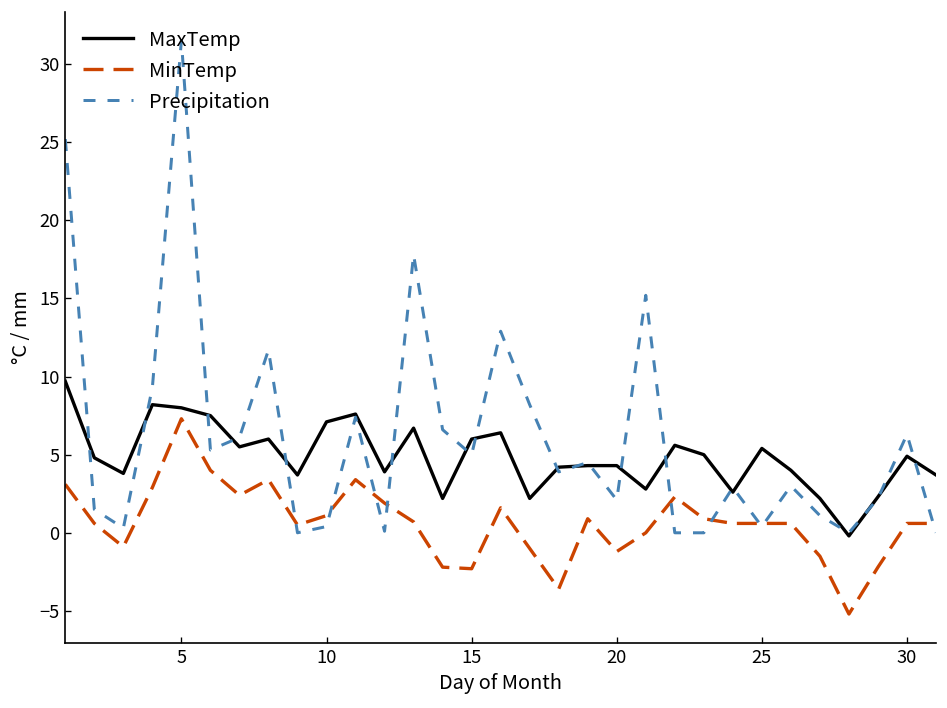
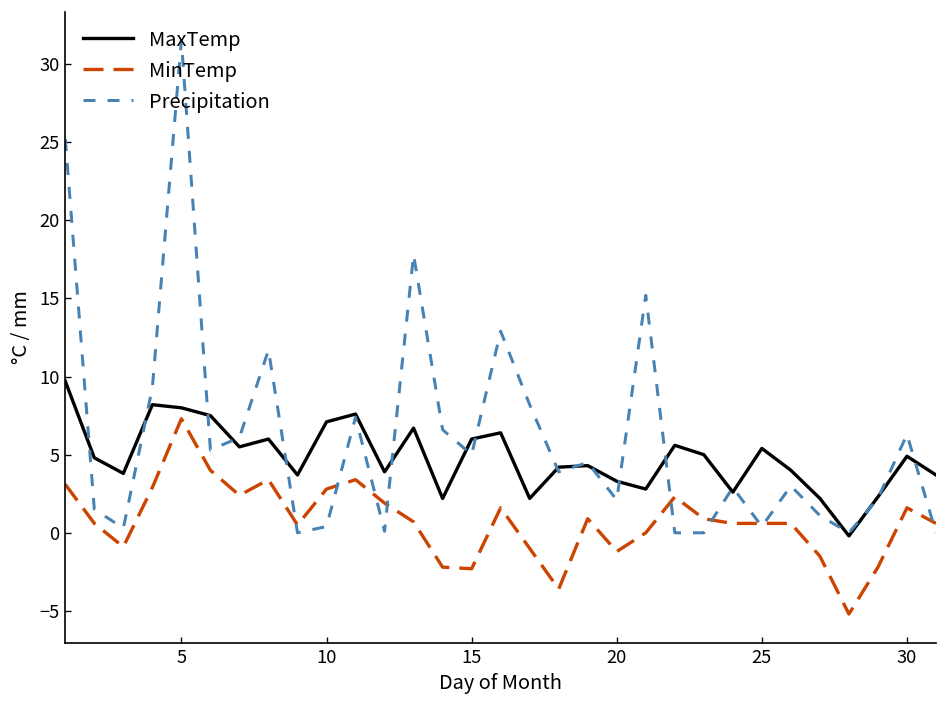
MinTemp, 10: 1.1 -> 2.8
MaxTemp, 20: 4.3 -> 3.3
MinTemp, 30: 0.6 -> 1.6
